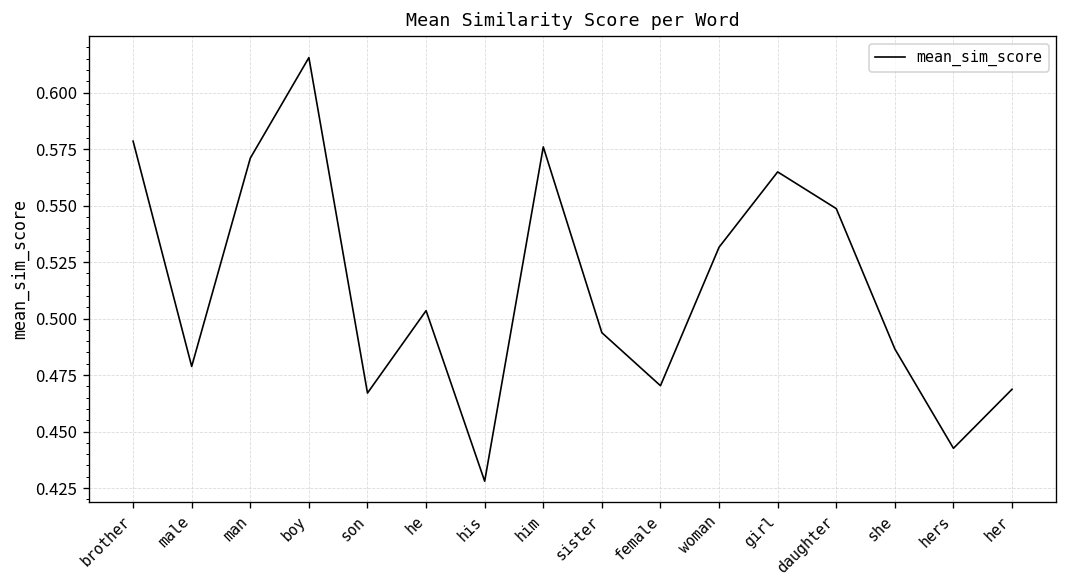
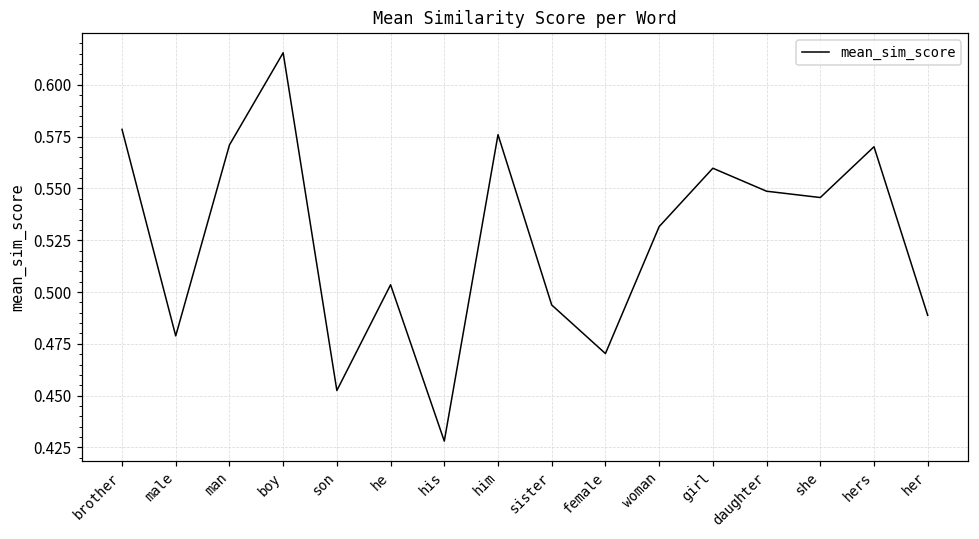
son: 0.467 -> 0.452
girl: 0.565 -> 0.560
she: 0.487 -> 0.546
hers: 0.443 -> 0.570
her: 0.469 -> 0.489
